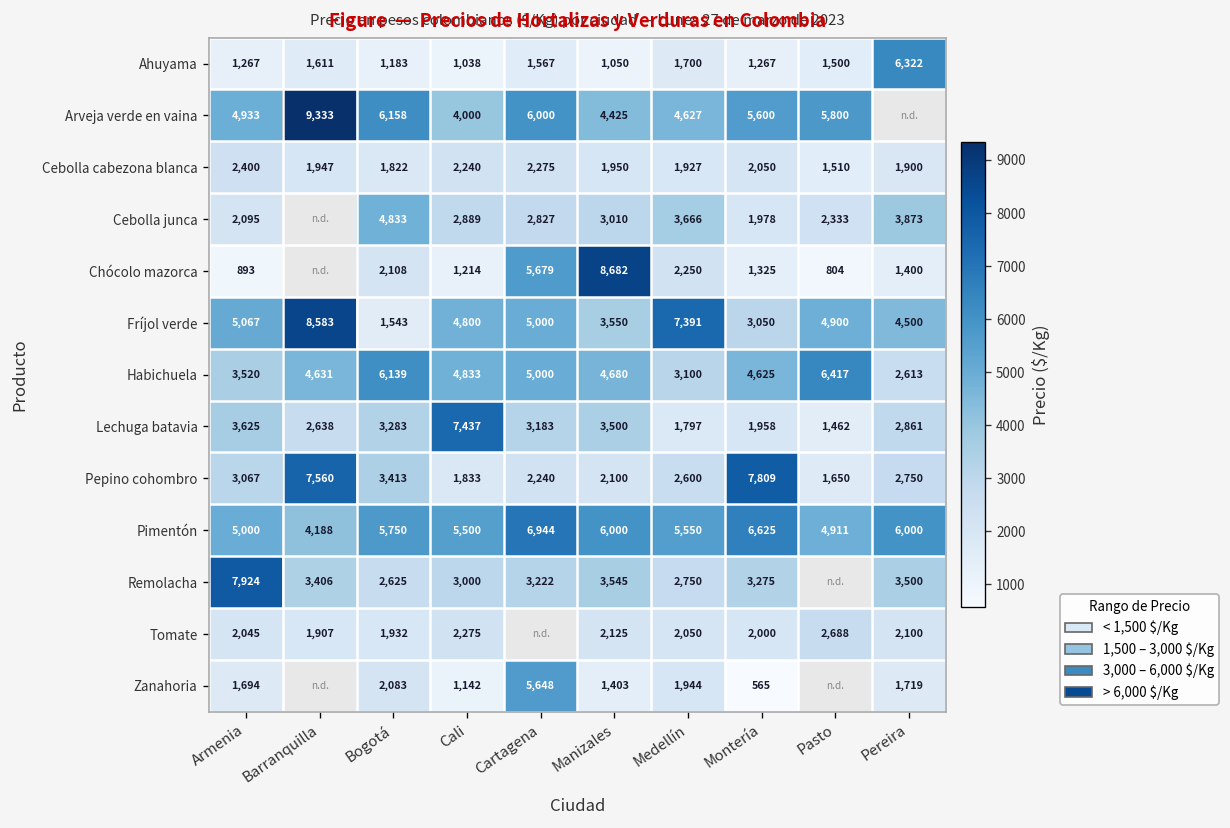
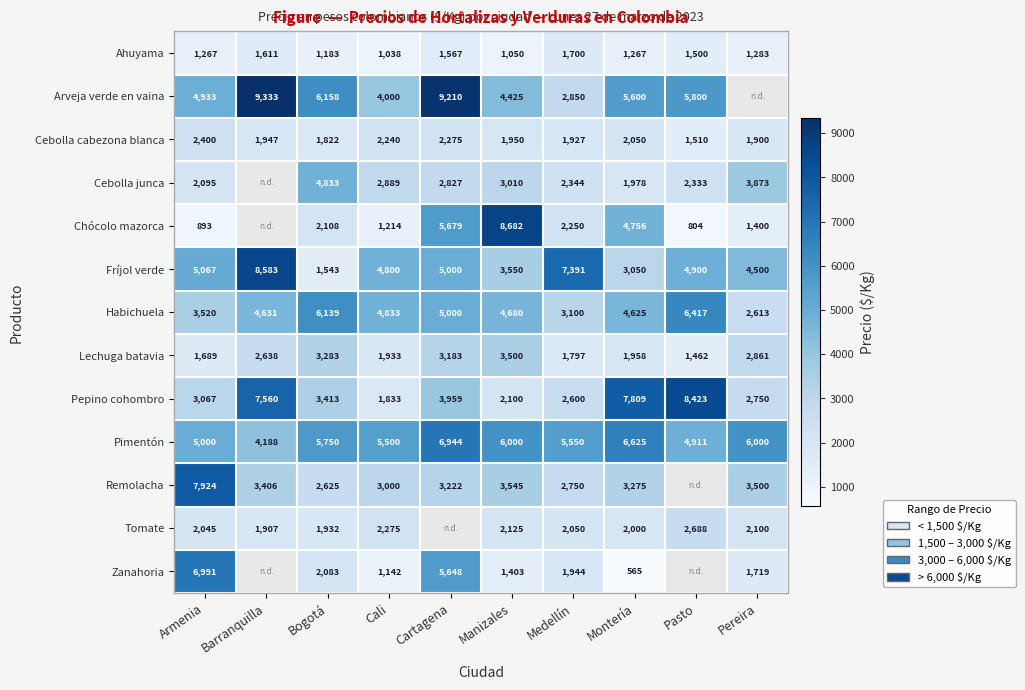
Ahuyama, Pereira: 6,322 -> 1,283
Arveja verde en vaina, Cartagena: 6,000 -> 9,210
Arveja verde en vaina, Medellín: 4,627 -> 2,850
Cebolla junca, Medellín: 3,666 -> 2,344
Chócolo mazorca, Montería: 1,325 -> 4,756
Lechuga batavia, Armenia: 3,625 -> 1,689
Lechuga batavia, Cali: 7,437 -> 1,933
Pepino cohombro, Cartagena: 2,240 -> 3,959
Pepino cohombro, Pasto: 1,650 -> 8,423
Zanahoria, Armenia: 1,694 -> 6,991
